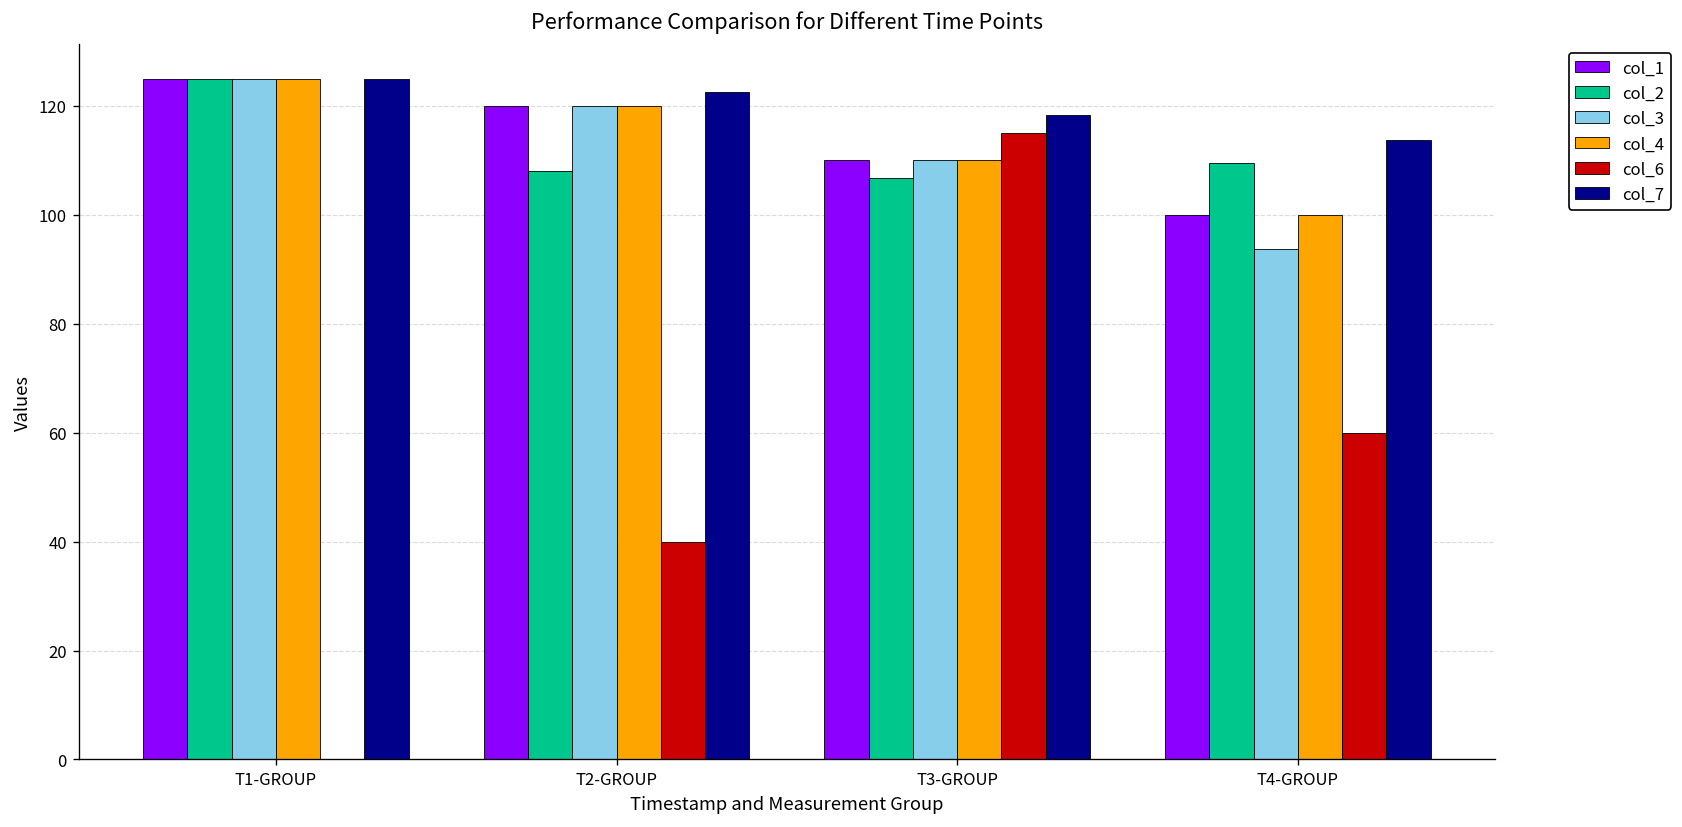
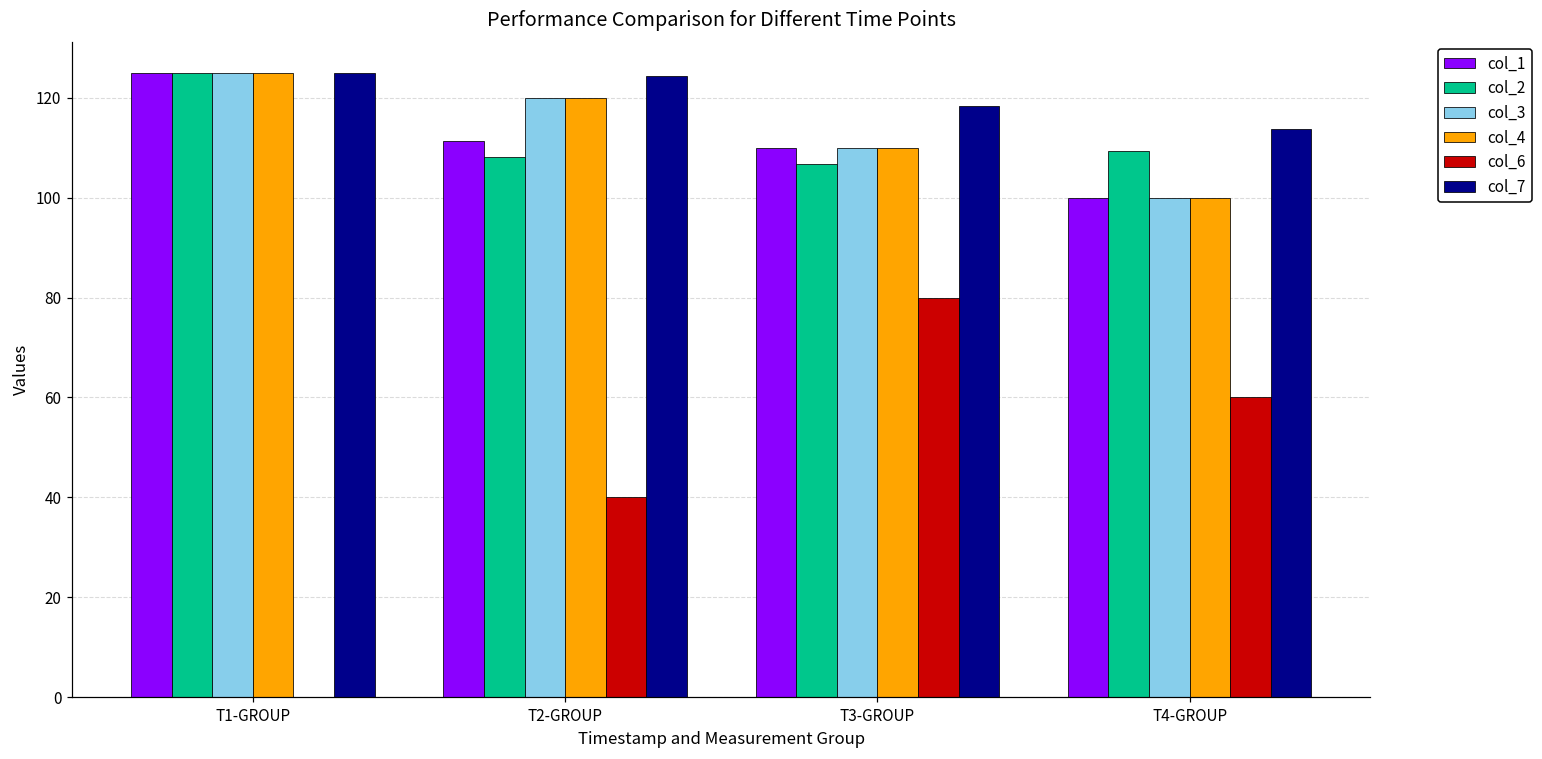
col_1, T2-GROUP: 120 -> 111
col_7, T2-GROUP: 123 -> 124
col_6, T3-GROUP: 115 -> 80
col_3, T4-GROUP: 94 -> 100
